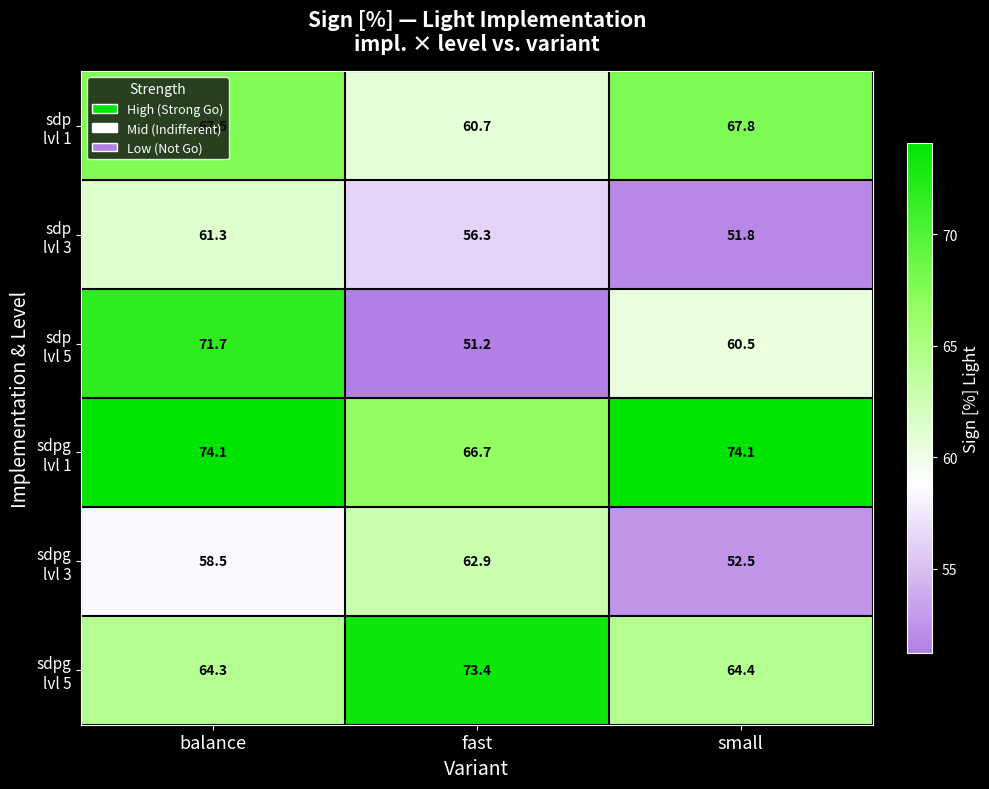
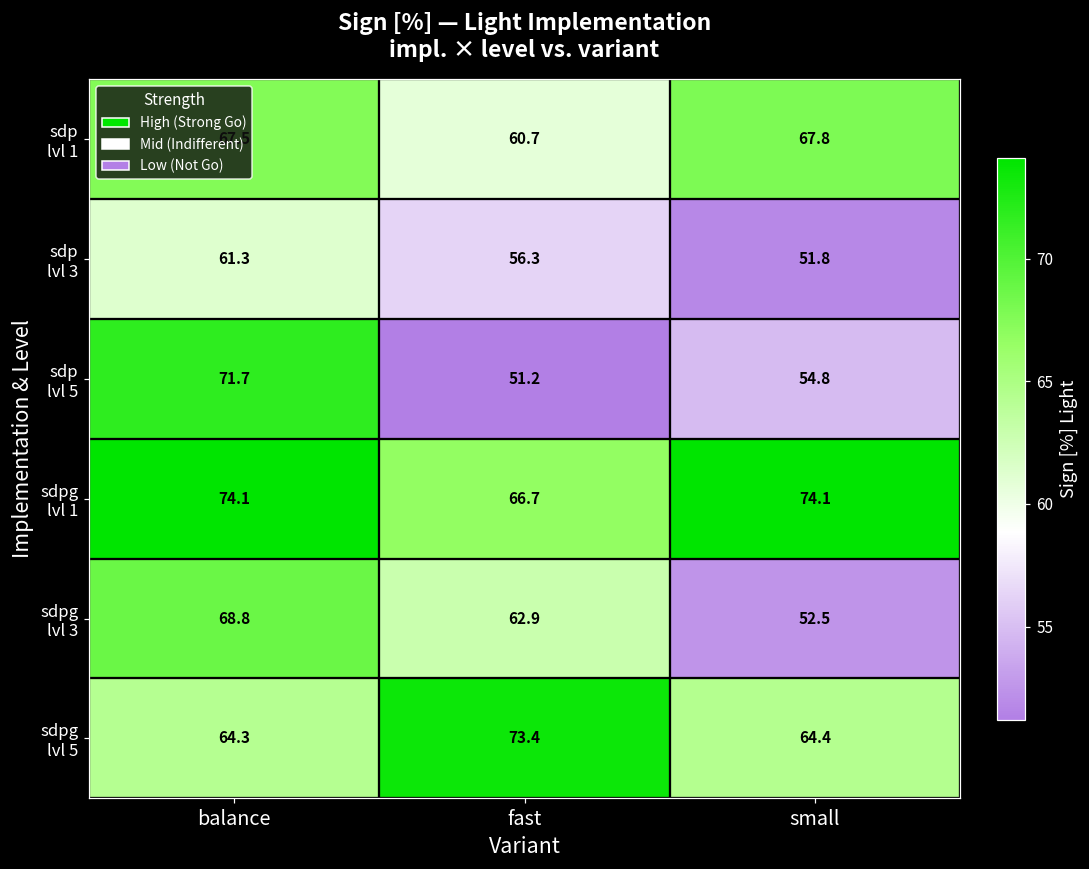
sdp lvl 5, small: 60.5 -> 54.8
sdpg lvl 3, balance: 58.5 -> 68.8
